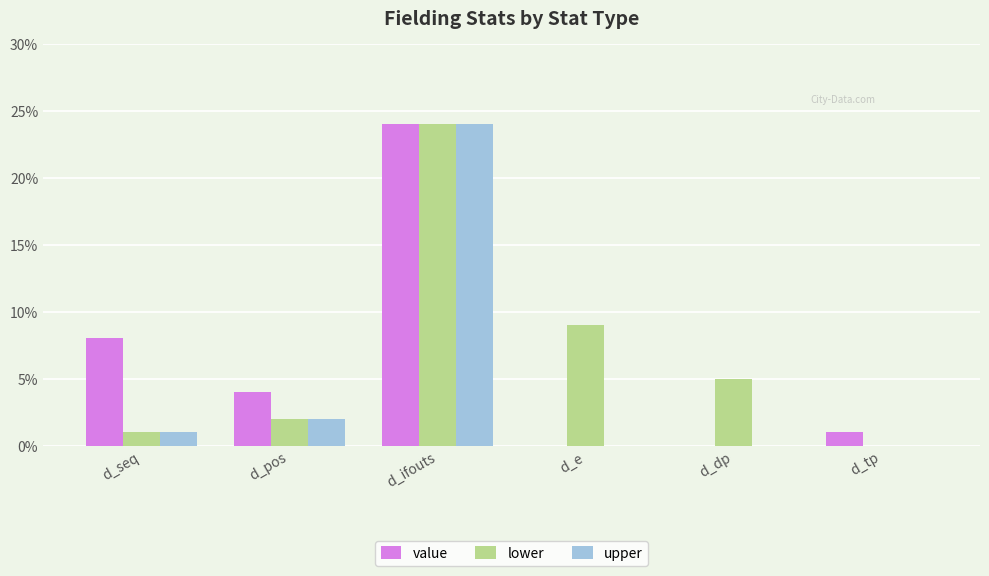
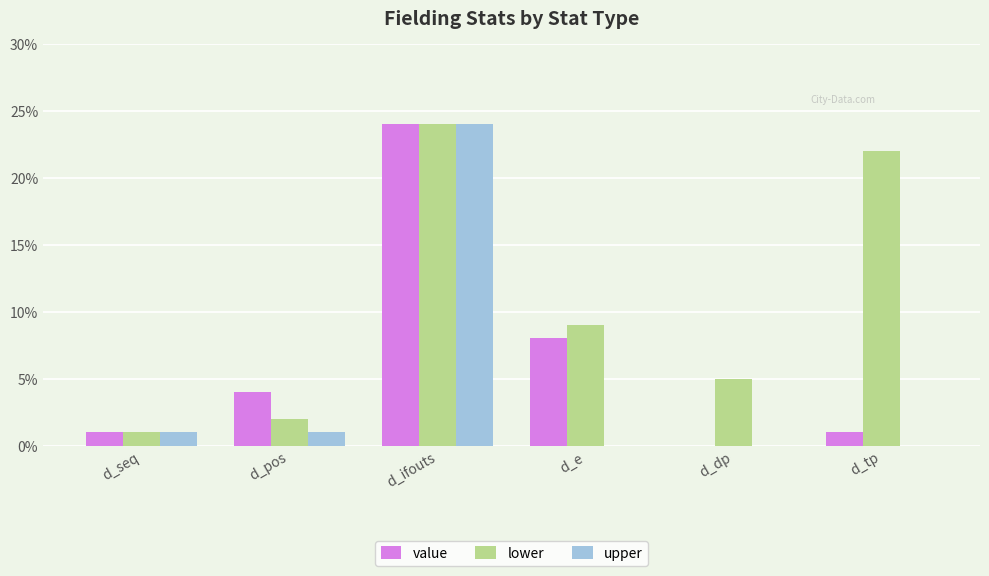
value, d_seq: 8% -> 1%
upper, d_pos: 2% -> 1%
value, d_e: 0% -> 8%
lower, d_tp: 0% -> 22%
